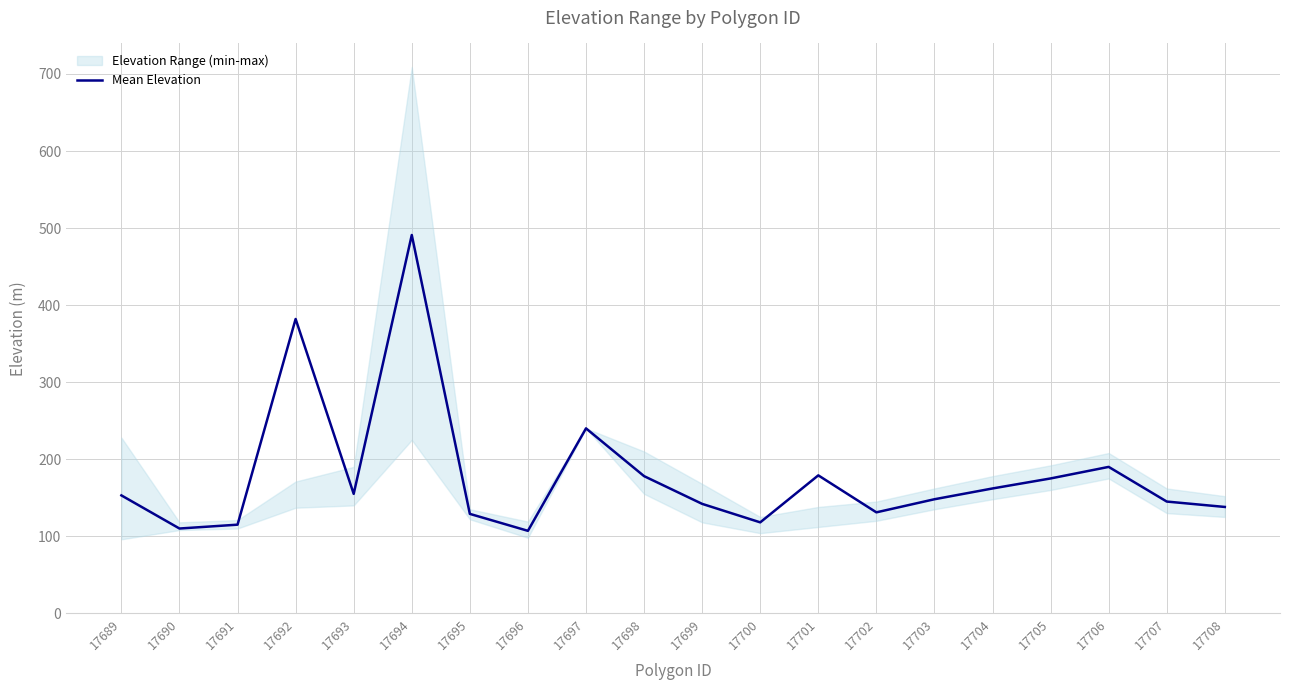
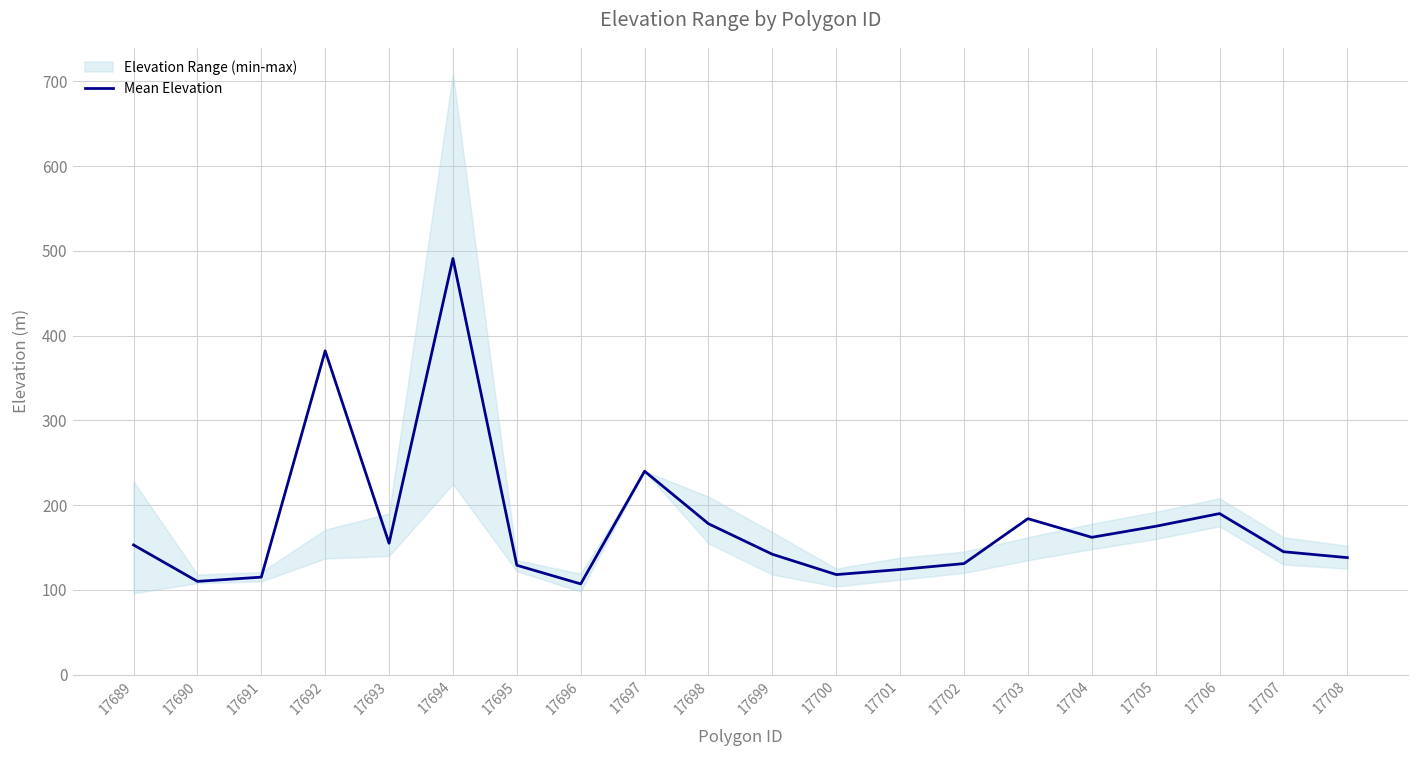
Mean Elevation, 17701: 180 -> 120
Mean Elevation, 17703: 150 -> 180
